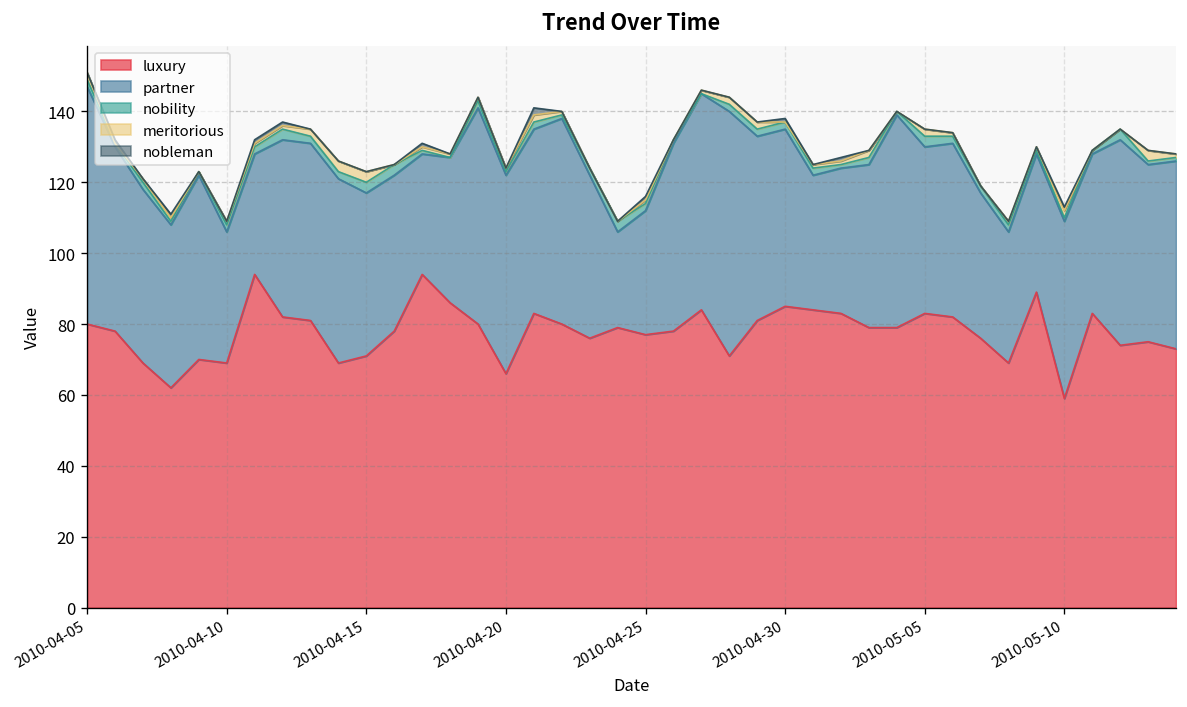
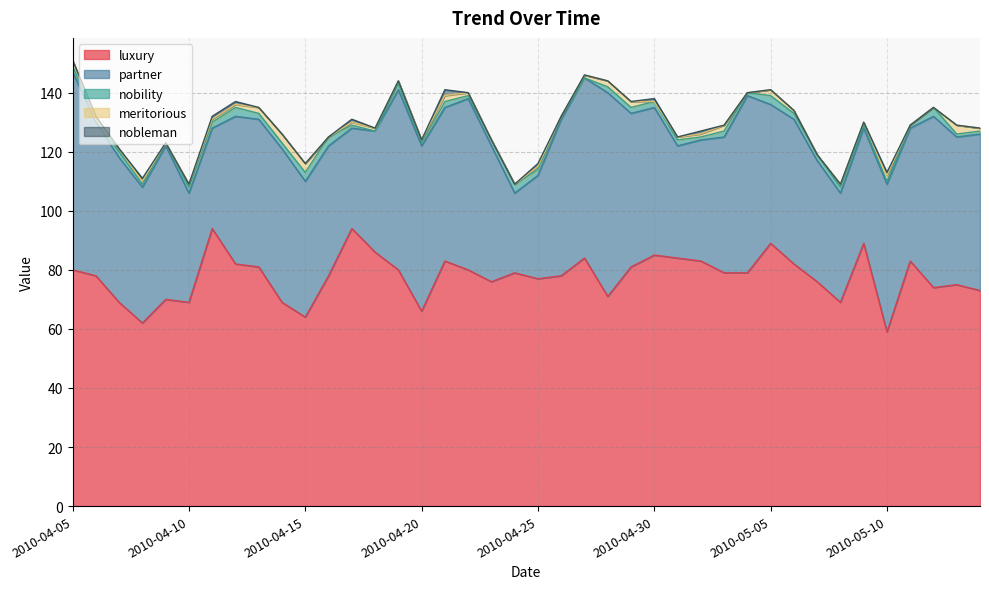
luxury, 2010-04-15: 71 -> 64
luxury, 2010-05-05: 83 -> 89
